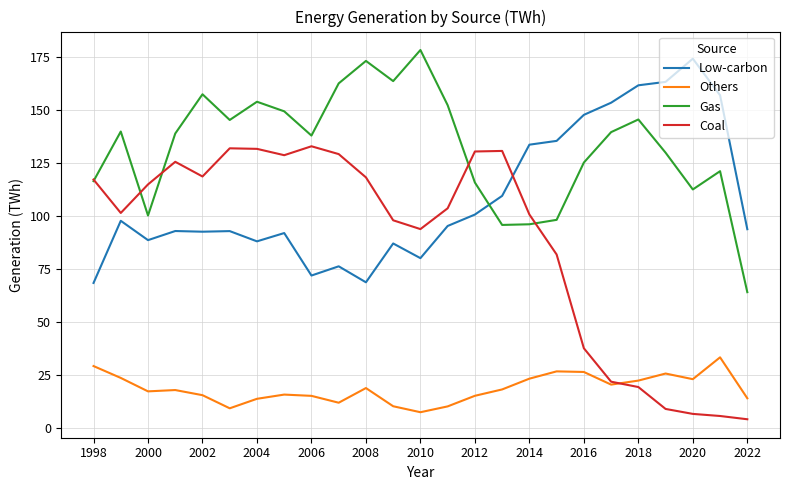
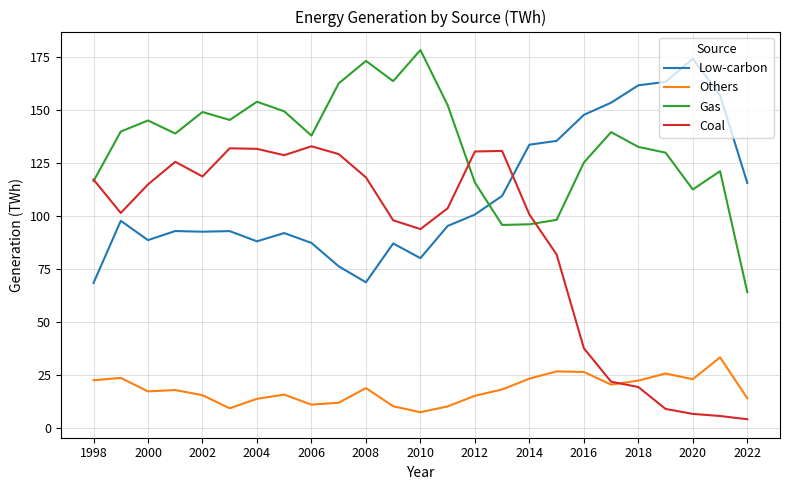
Others, 1998: 29 -> 22
Gas, 2000: 100 -> 145
Gas, 2002: 157 -> 149
Low-carbon, 2006: 72 -> 87
Others, 2006: 15 -> 11
Gas, 2018: 145 -> 132
Low-carbon, 2022: 94 -> 115
